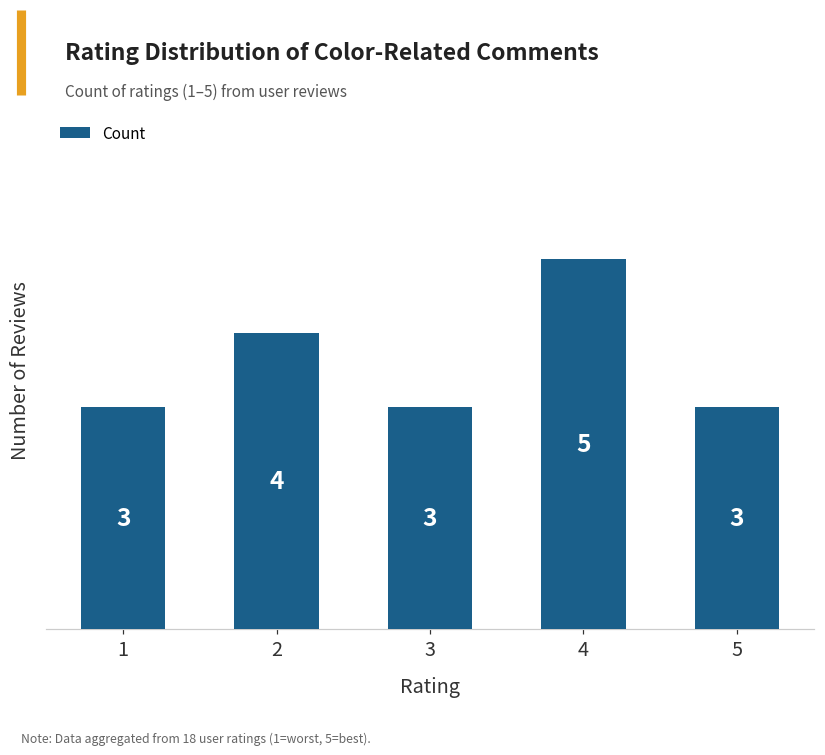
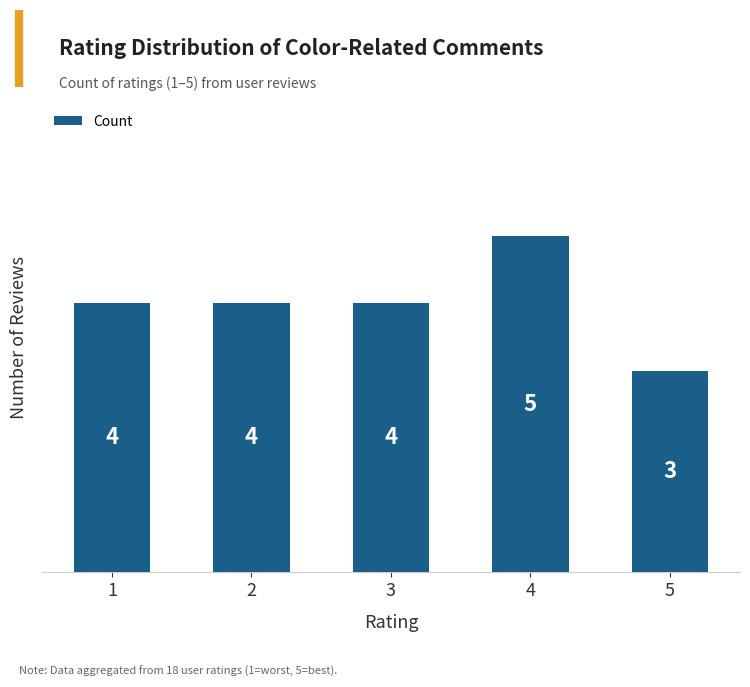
1: 3 -> 4
3: 3 -> 4
